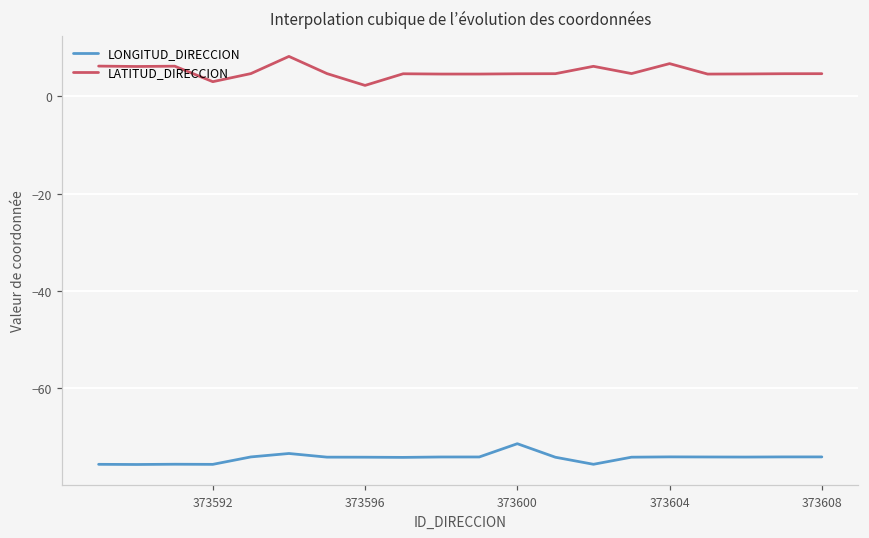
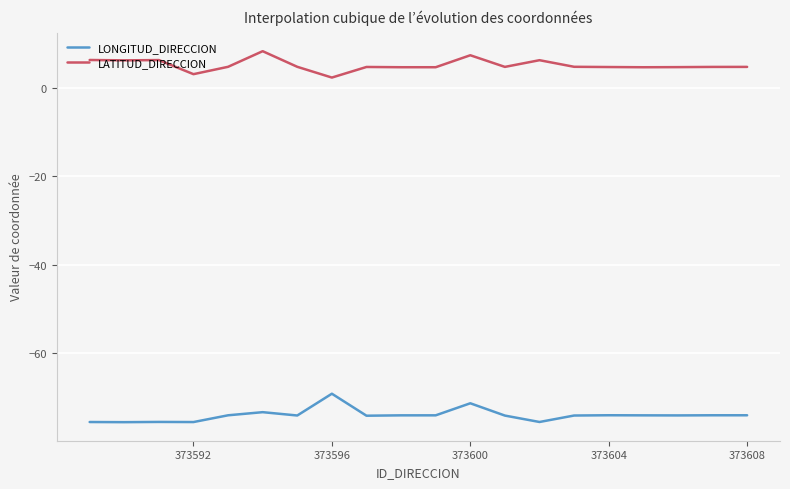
LONGITUD_DIRECCION, 373596: -74 -> -69
LATITUD_DIRECCION, 373600: 5 -> 7
LATITUD_DIRECCION, 373604: 7 -> 5
